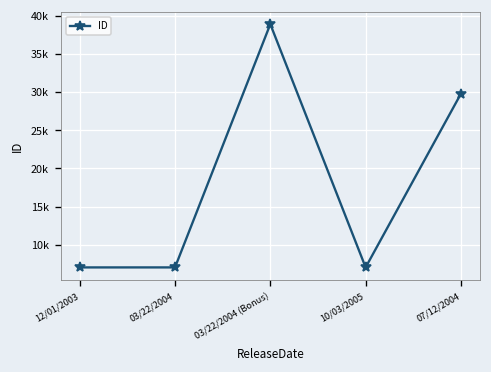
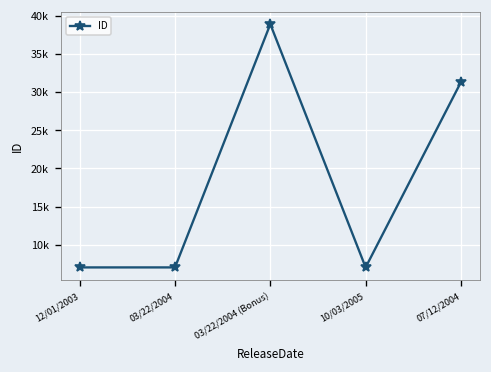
07/12/2004: 30000 -> 31000
